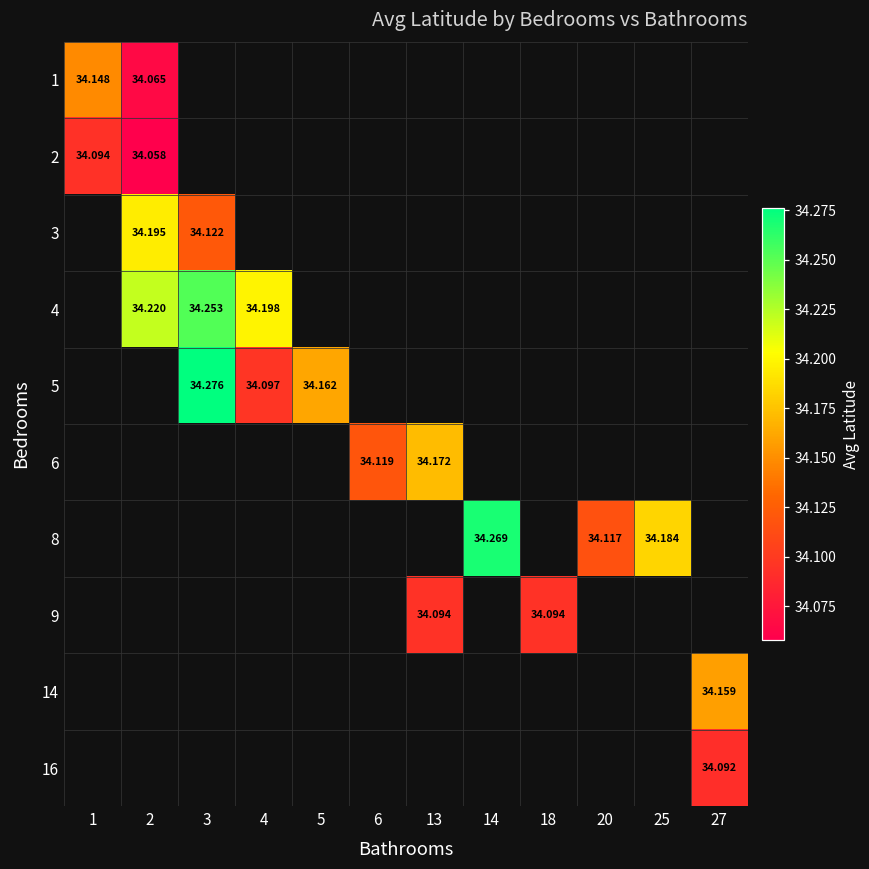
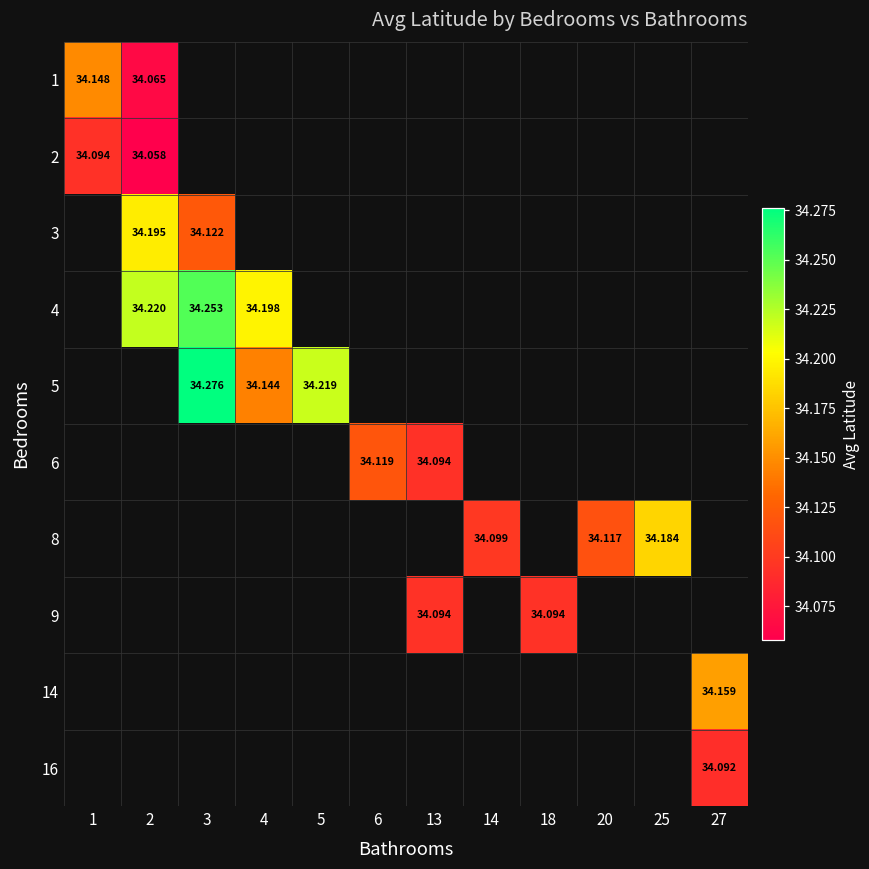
5, 4: 34.097 -> 34.144
5, 5: 34.162 -> 34.219
6, 13: 34.172 -> 34.094
8, 14: 34.269 -> 34.099
